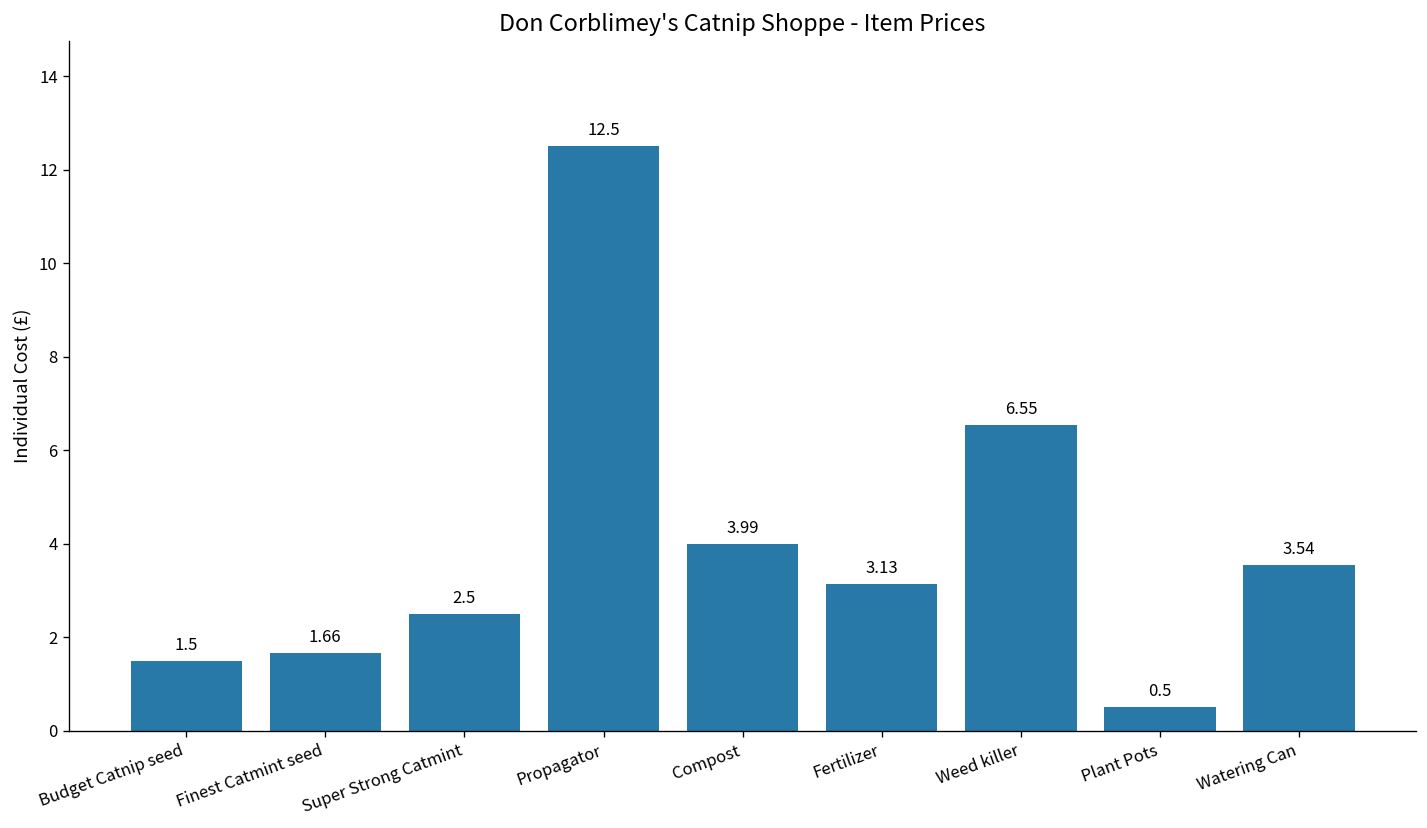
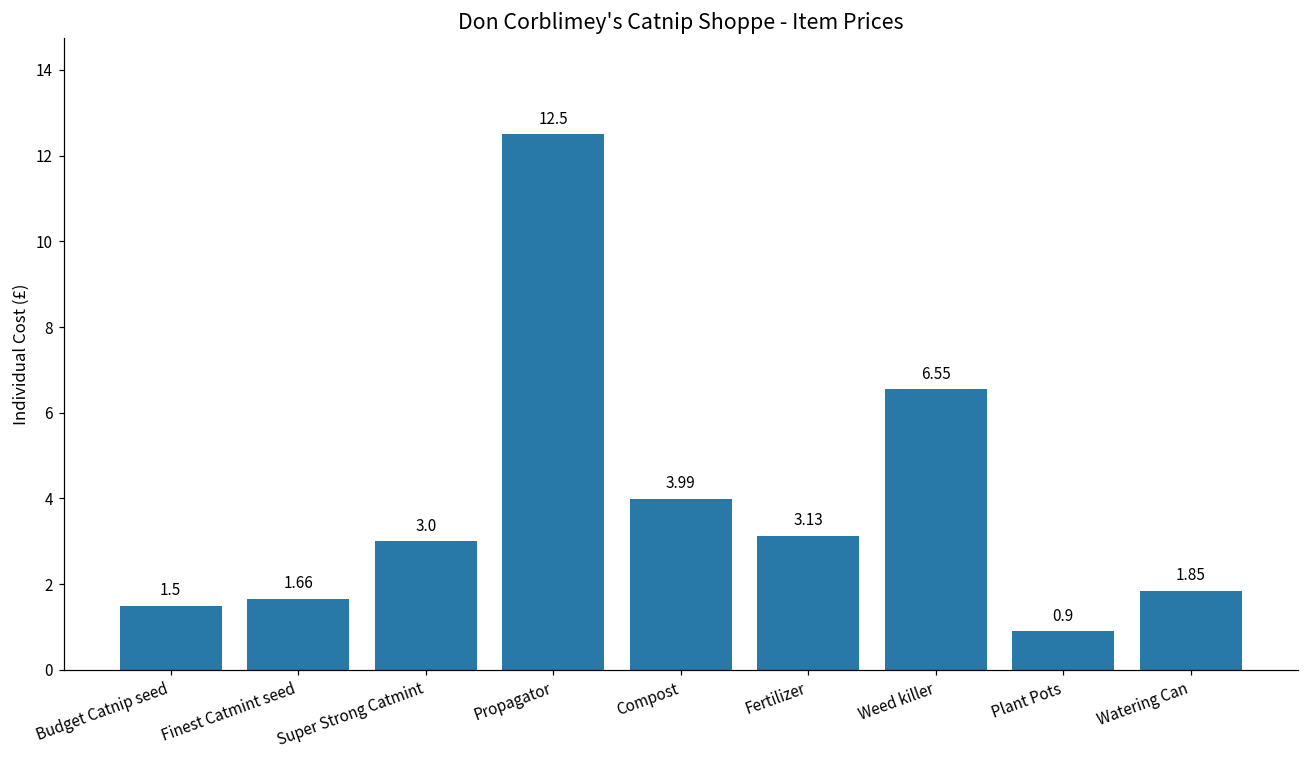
Super Strong Catmint: 2.5 -> 3.0
Plant Pots: 0.5 -> 0.9
Watering Can: 3.54 -> 1.85
